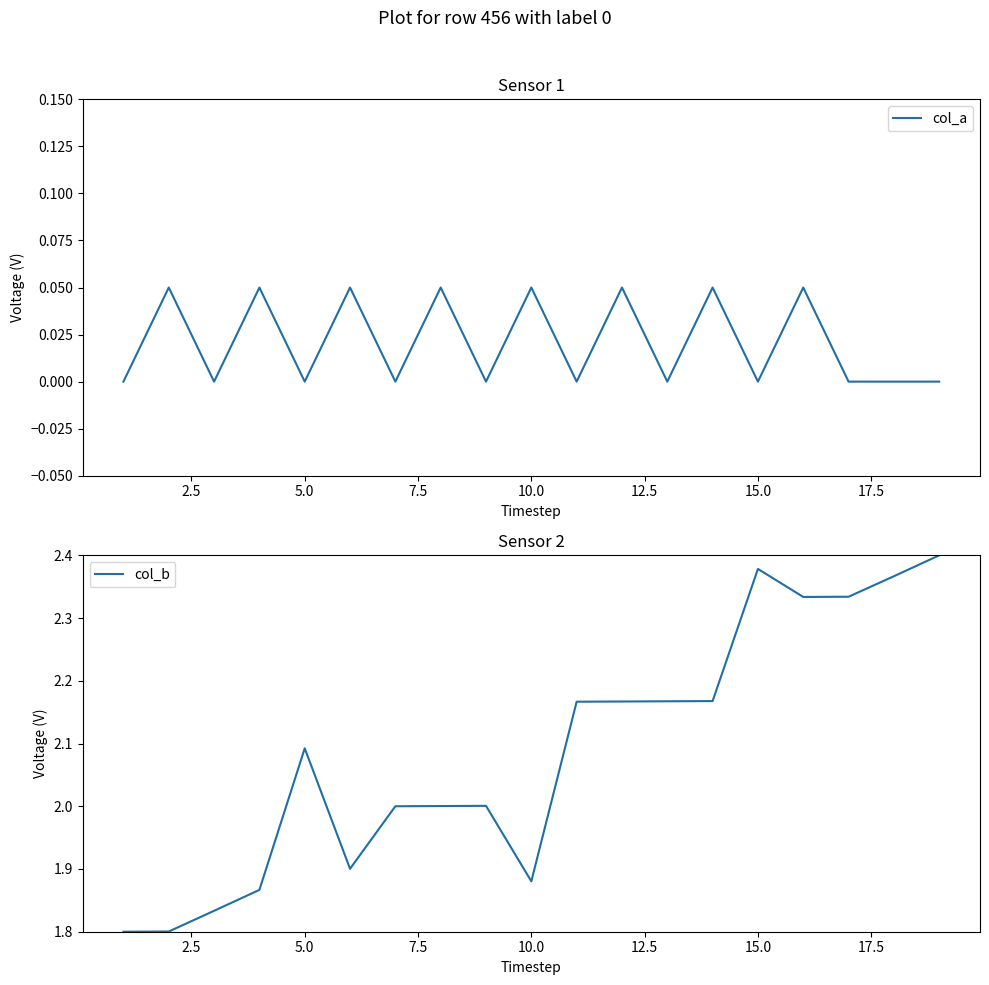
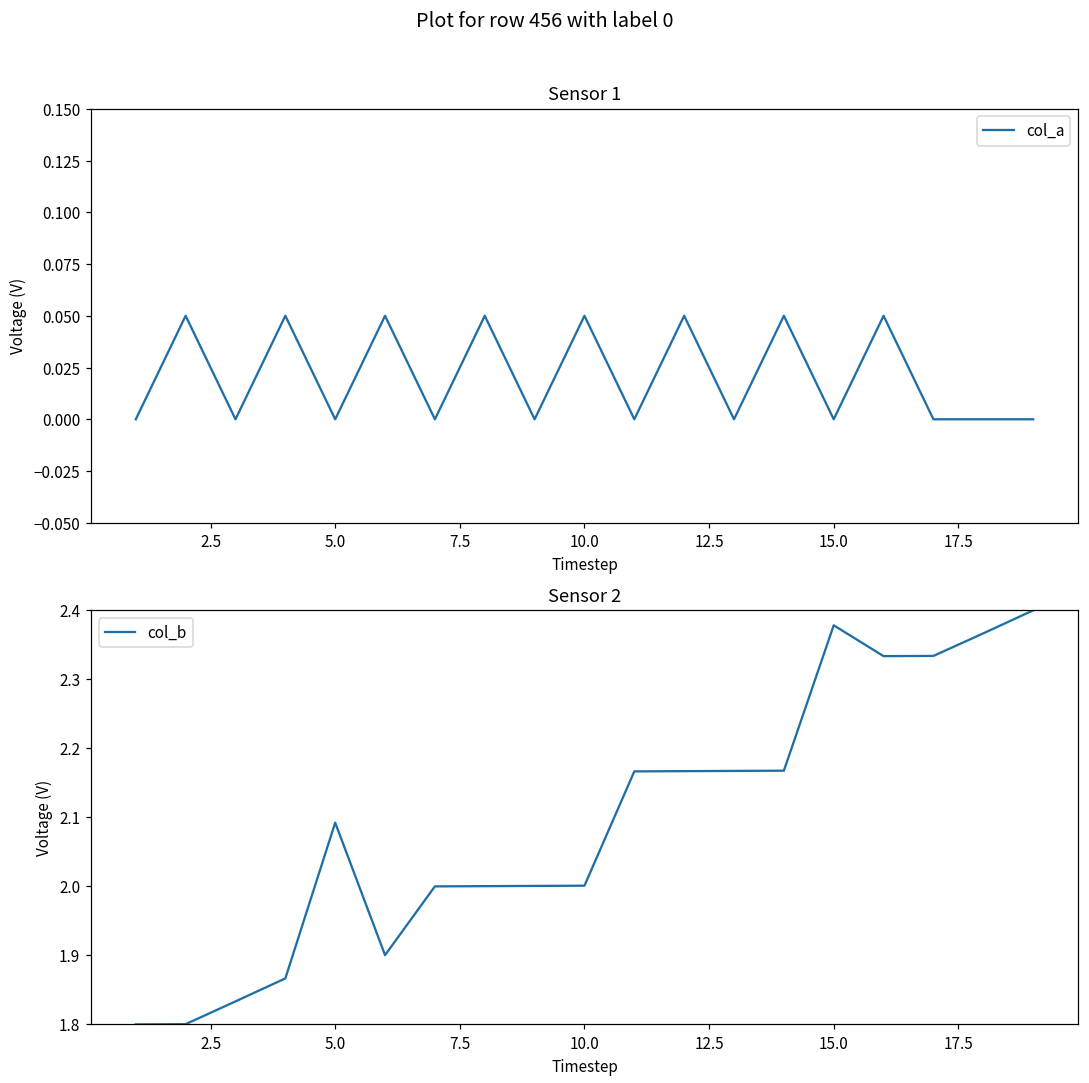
Sensor 2, 10.0: 1.88 -> 2.00
